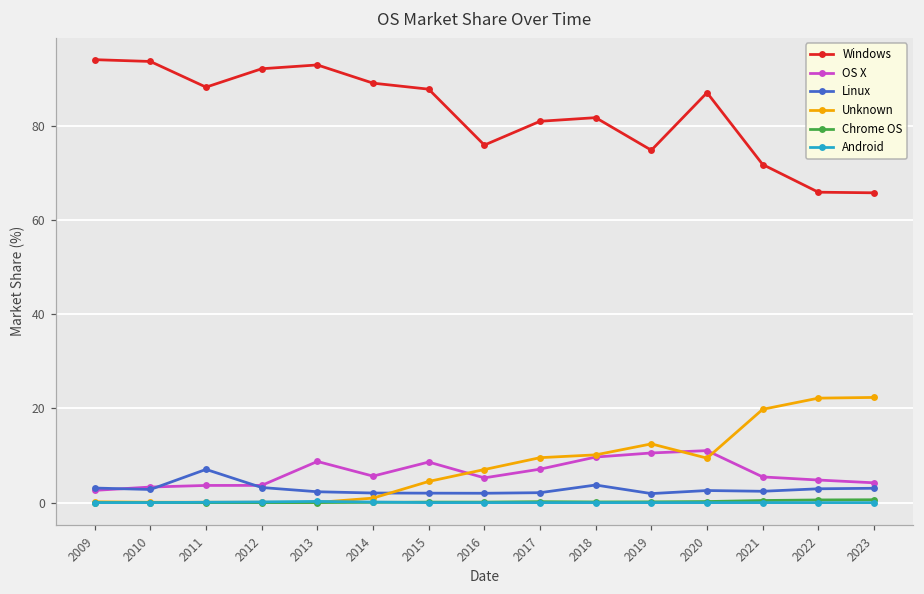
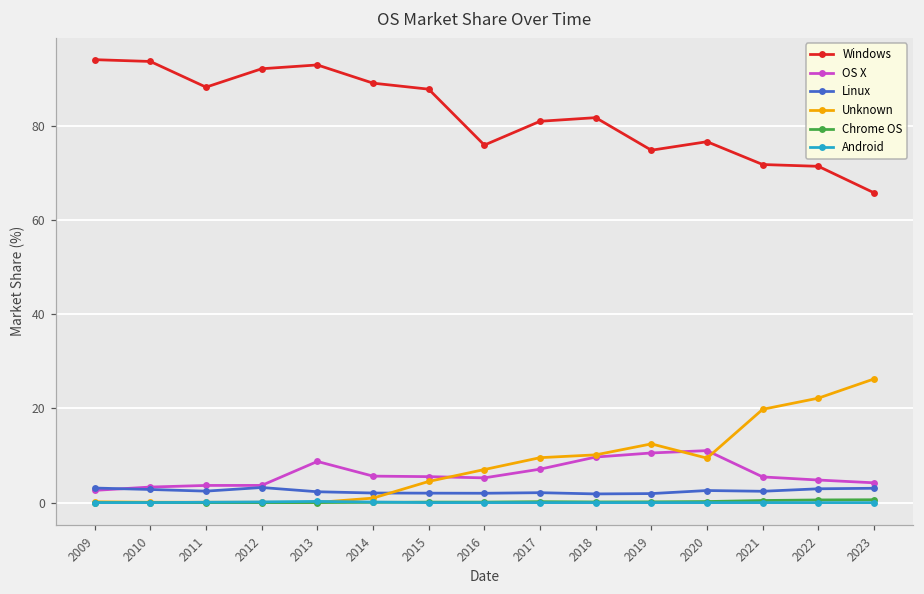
Linux, 2011: 7 -> 2
OS X, 2015: 9 -> 6
Linux, 2018: 4 -> 2
Windows, 2020: 87 -> 77
Windows, 2022: 66 -> 71
Unknown, 2023: 22 -> 26
